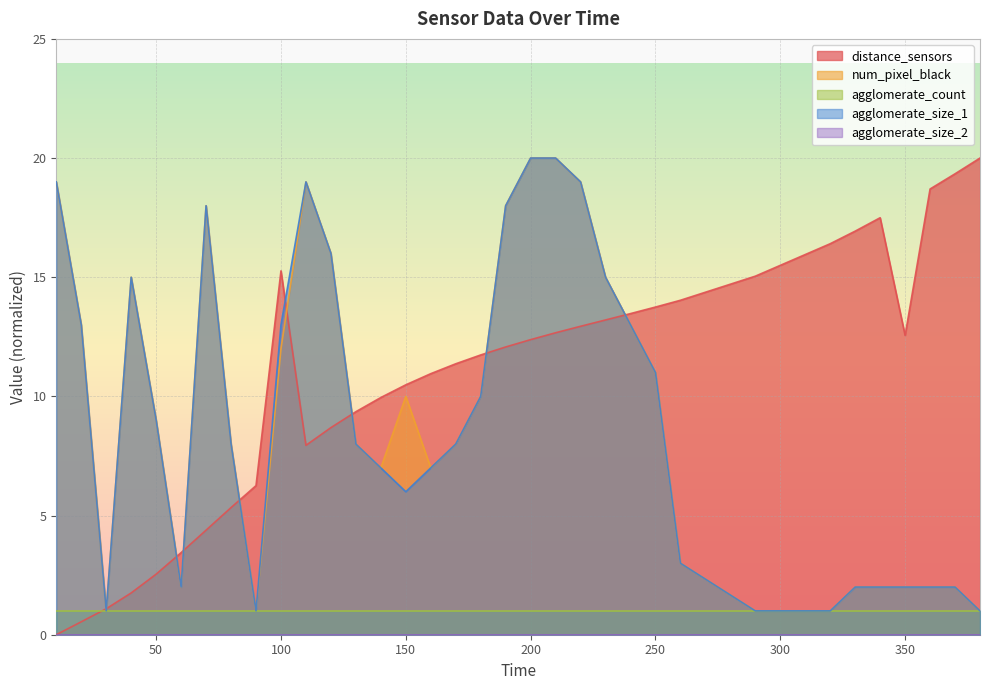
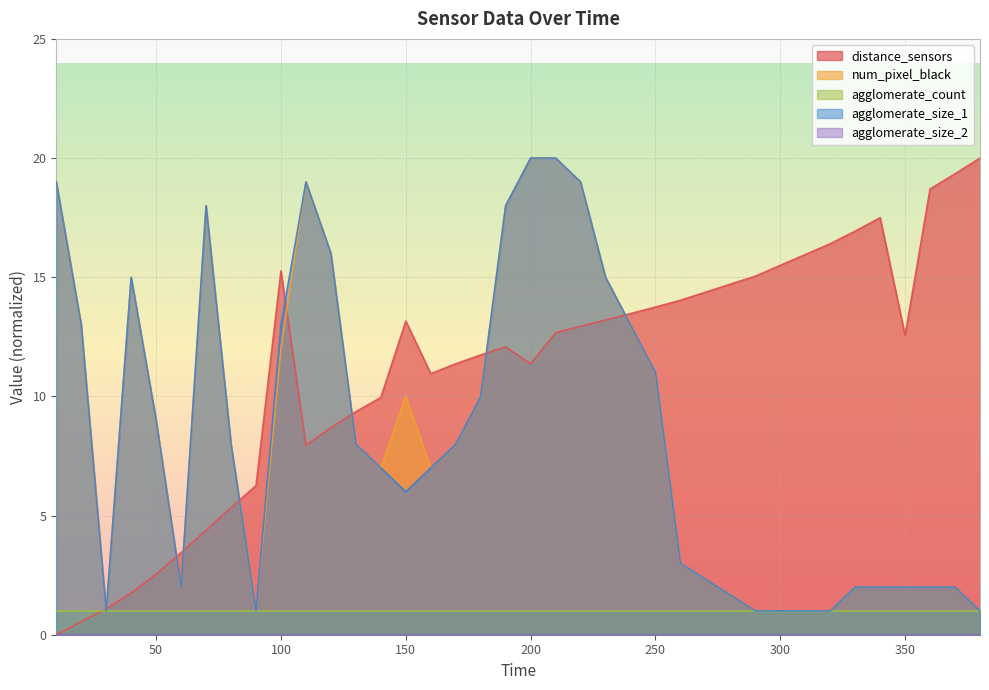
distance_sensors, 150: 10.5 -> 13.2
distance_sensors, 200: 12.4 -> 11.4
